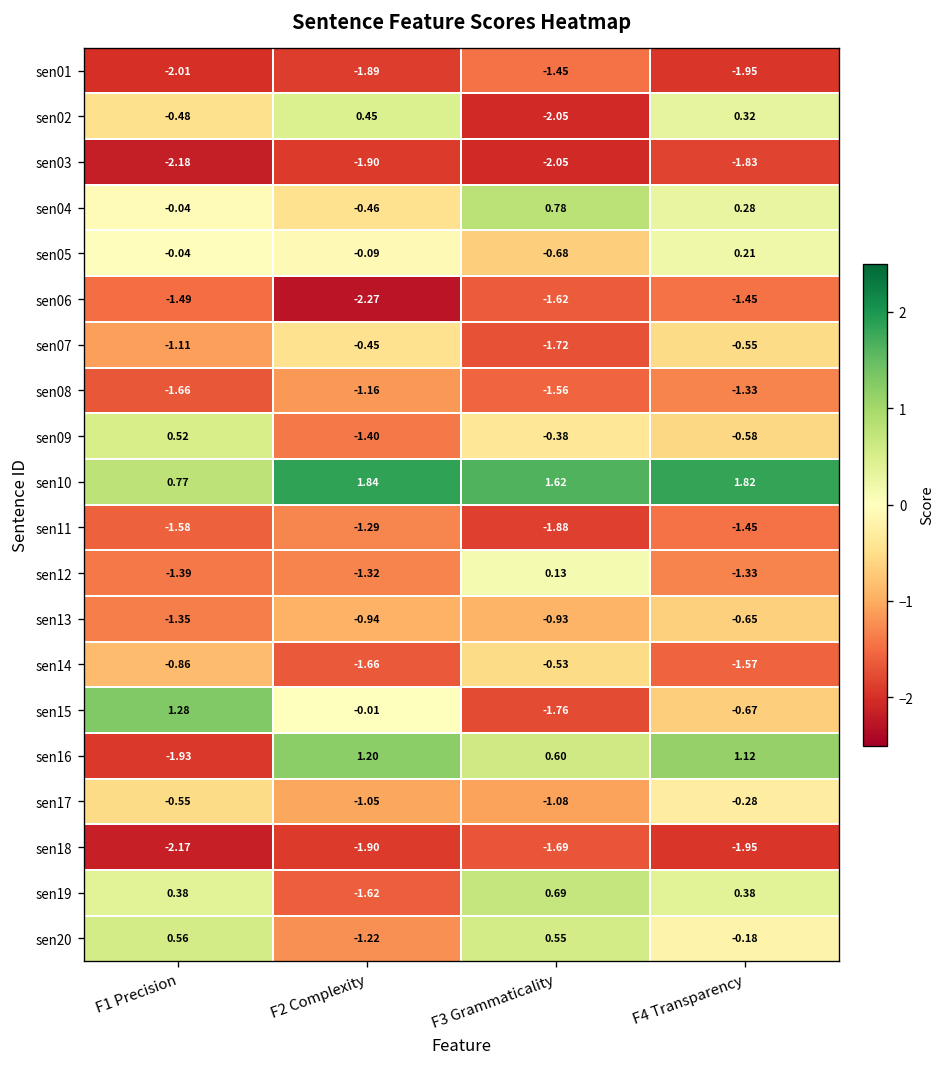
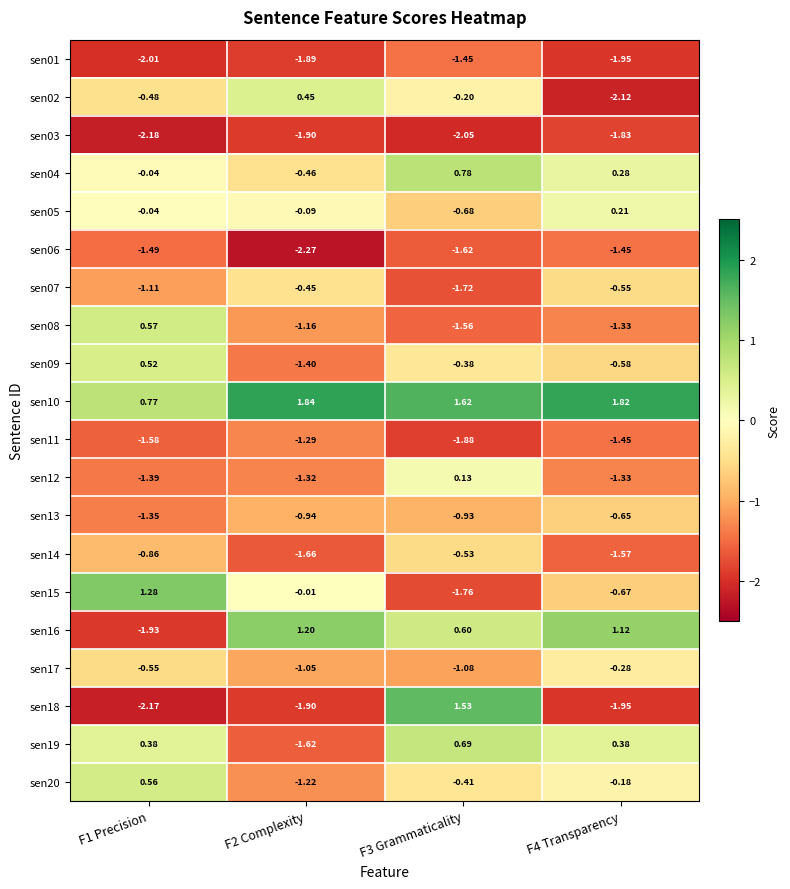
sen02, F3 Grammaticality: -2.05 -> -0.20
sen02, F4 Transparency: 0.32 -> -2.12
sen08, F1 Precision: -1.66 -> 0.57
sen18, F3 Grammaticality: -1.69 -> 1.53
sen20, F3 Grammaticality: 0.55 -> -0.41
